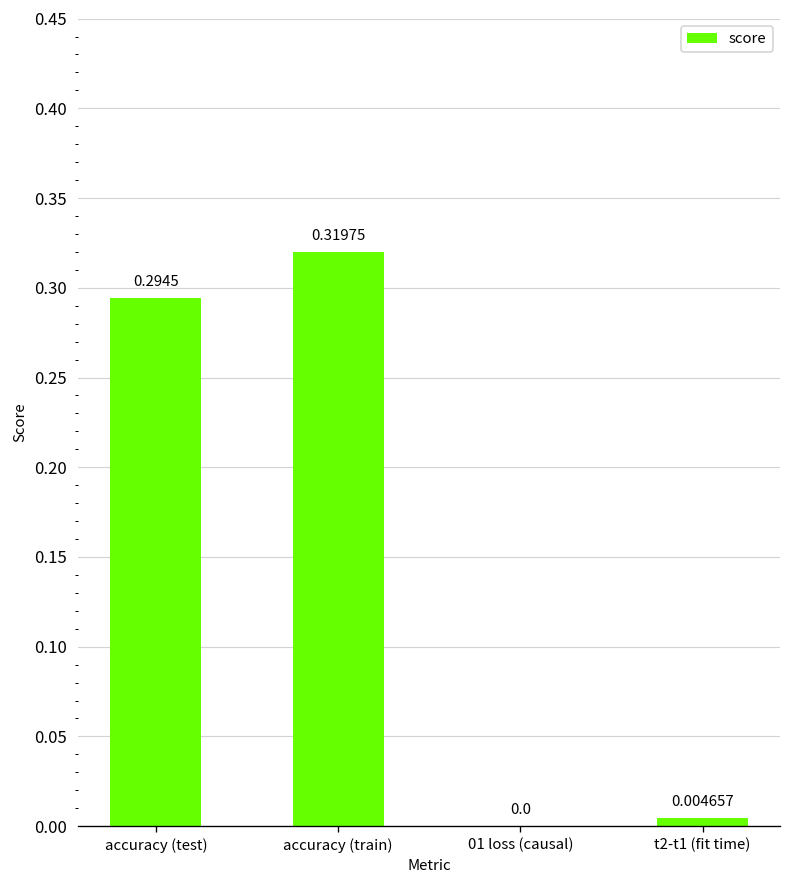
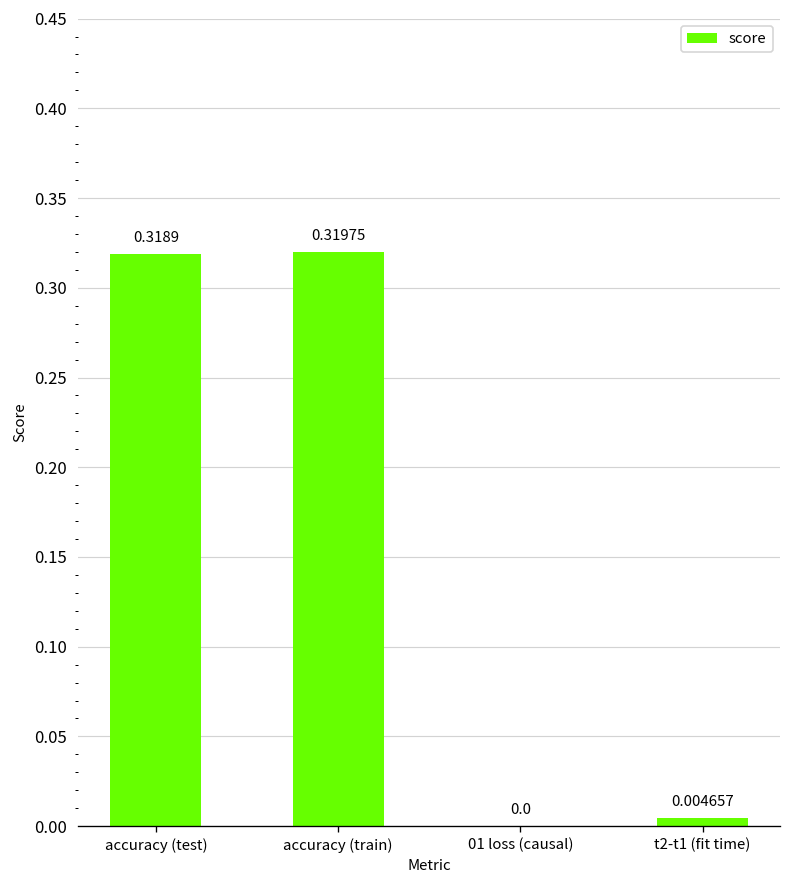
accuracy (test): 0.2945 -> 0.3189
